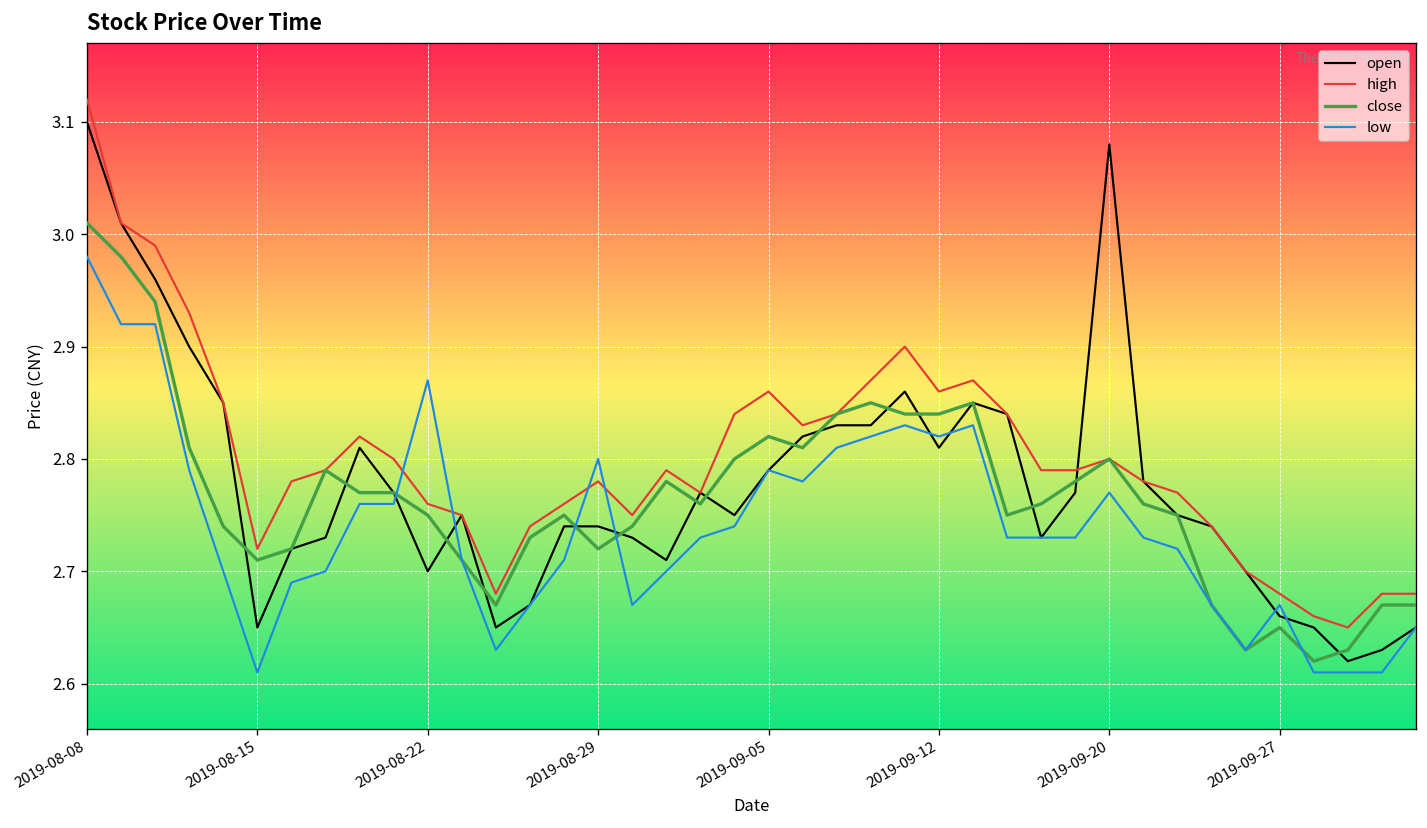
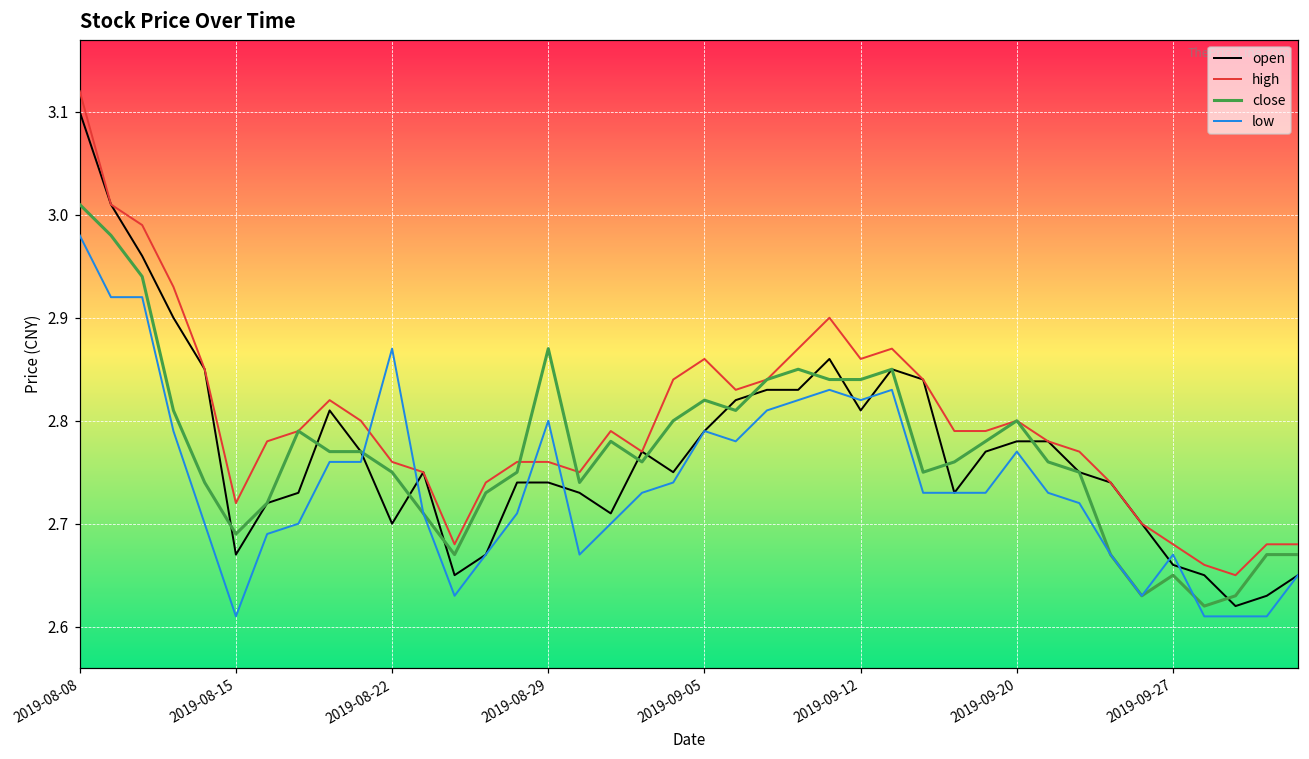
open, 2019-08-15: 2.65 -> 2.67
close, 2019-08-15: 2.71 -> 2.69
high, 2019-08-29: 2.78 -> 2.76
close, 2019-08-29: 2.72 -> 2.87
open, 2019-09-20: 3.08 -> 2.78
